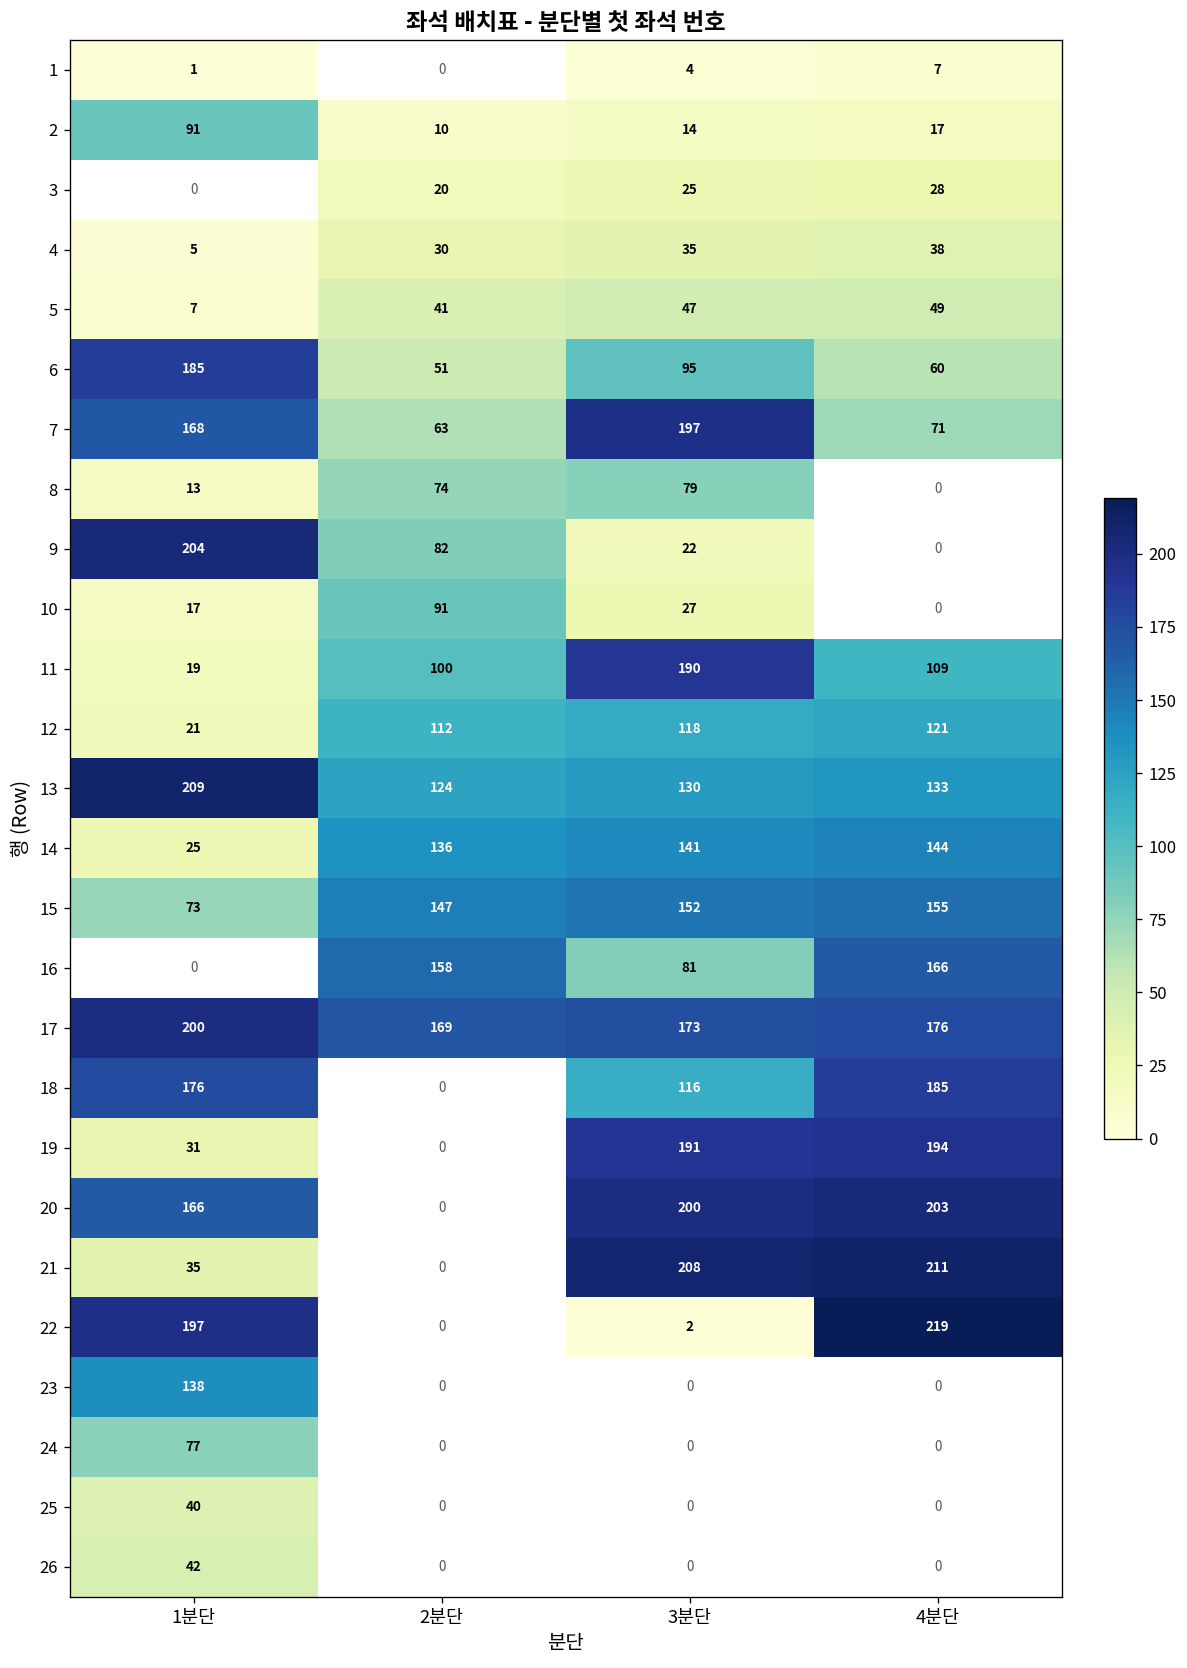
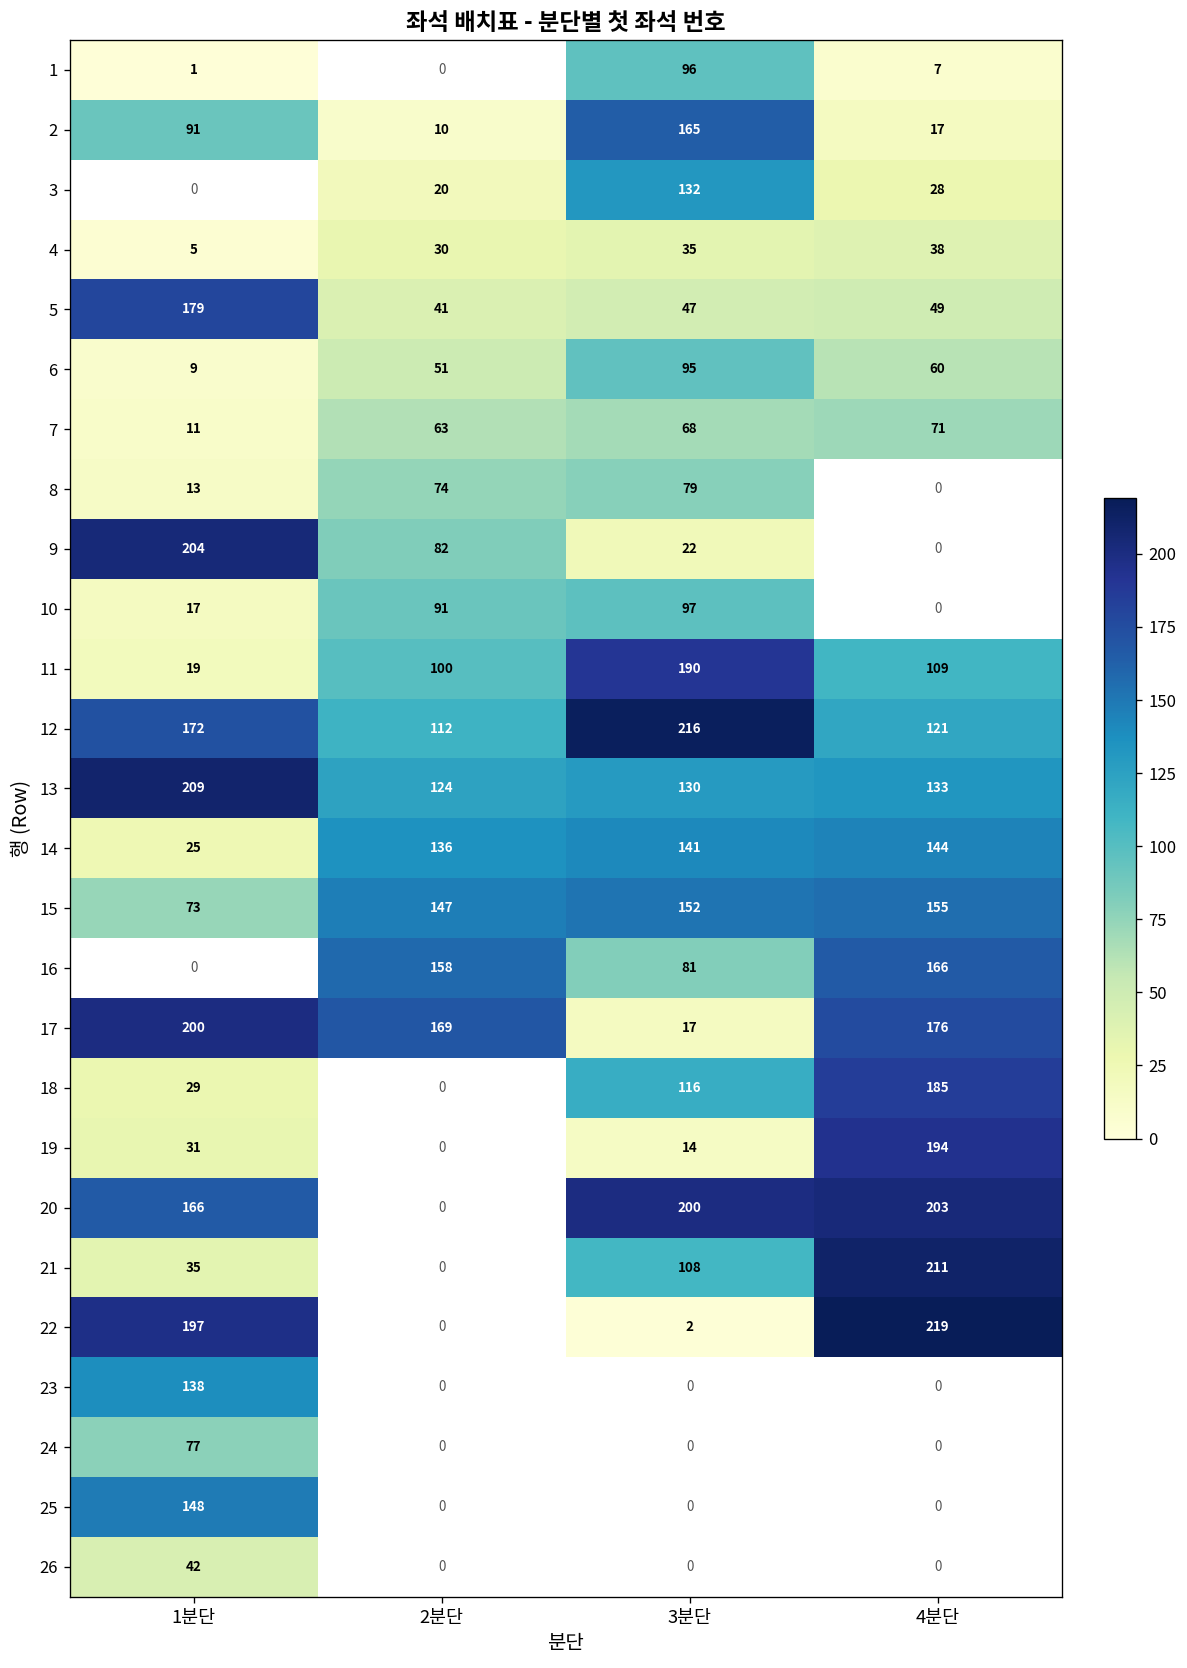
1, 3분단: 4 -> 96
2, 3분단: 14 -> 165
3, 3분단: 25 -> 132
5, 1분단: 7 -> 179
6, 1분단: 185 -> 9
7, 1분단: 168 -> 11
7, 3분단: 197 -> 68
10, 3분단: 27 -> 97
12, 1분단: 21 -> 172
12, 3분단: 118 -> 216
17, 3분단: 173 -> 17
18, 1분단: 176 -> 29
19, 3분단: 191 -> 14
21, 3분단: 208 -> 108
25, 1분단: 40 -> 148
